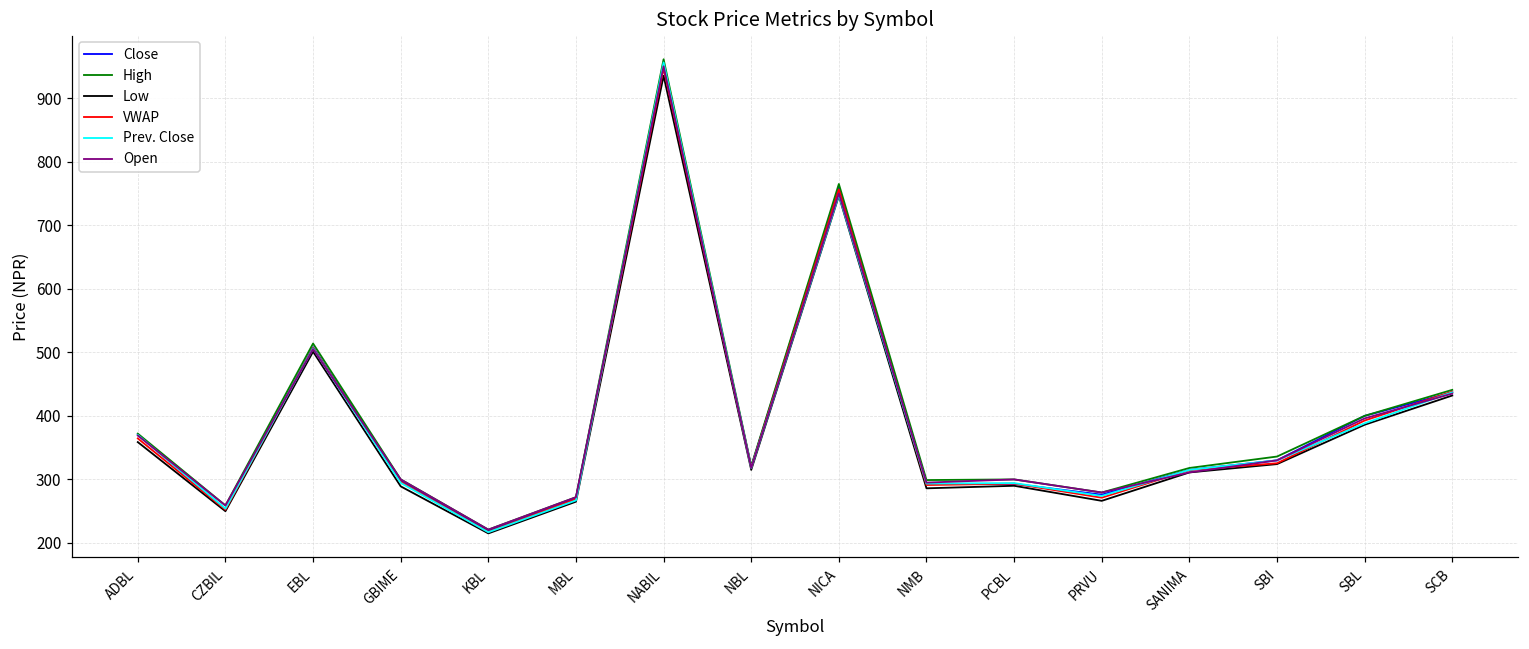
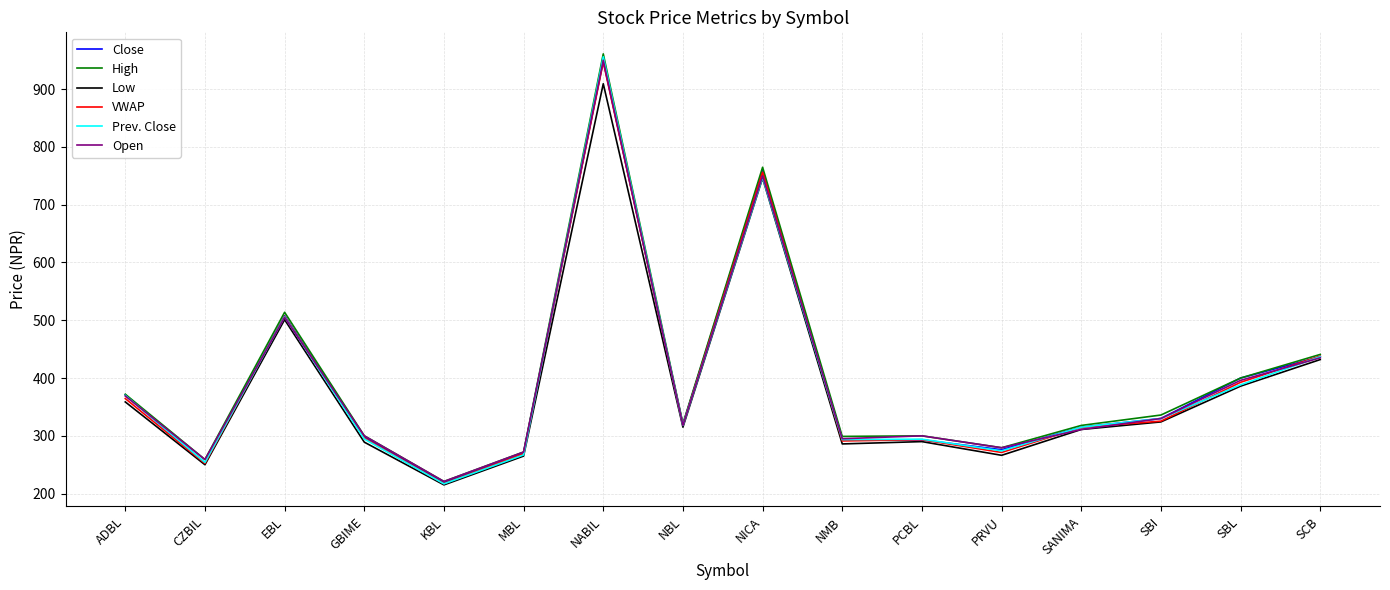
Low, NABIL: 940 -> 910
